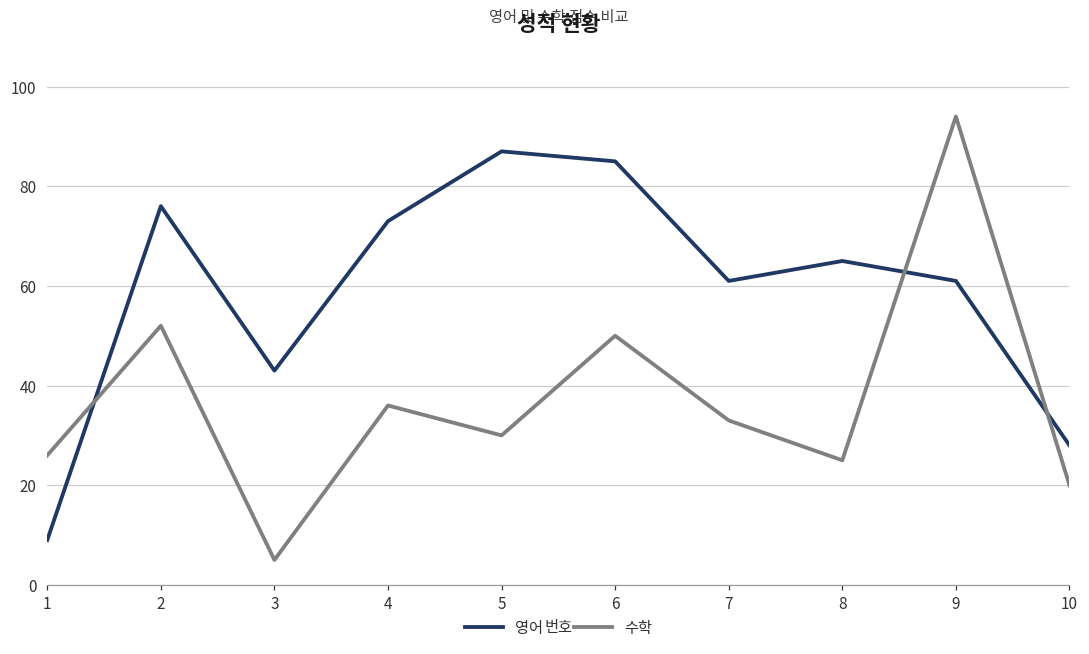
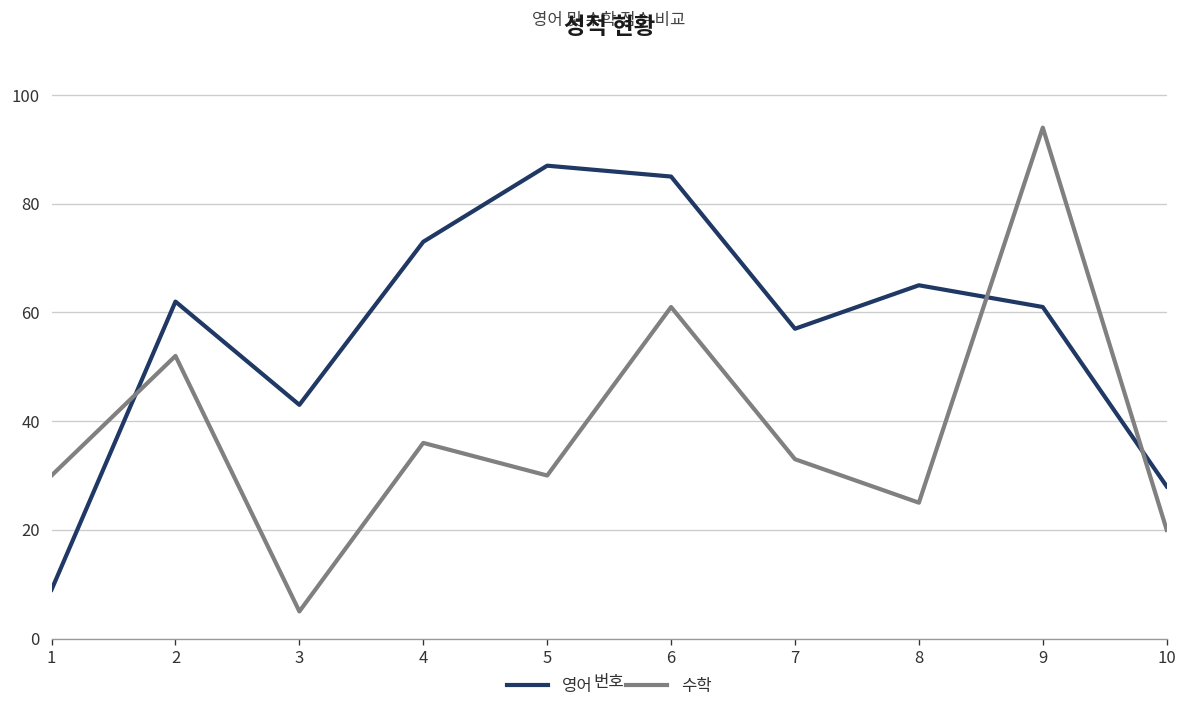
수학, 1: 26 -> 30
영어, 2: 76 -> 62
수학, 6: 50 -> 61
영어, 7: 61 -> 57
